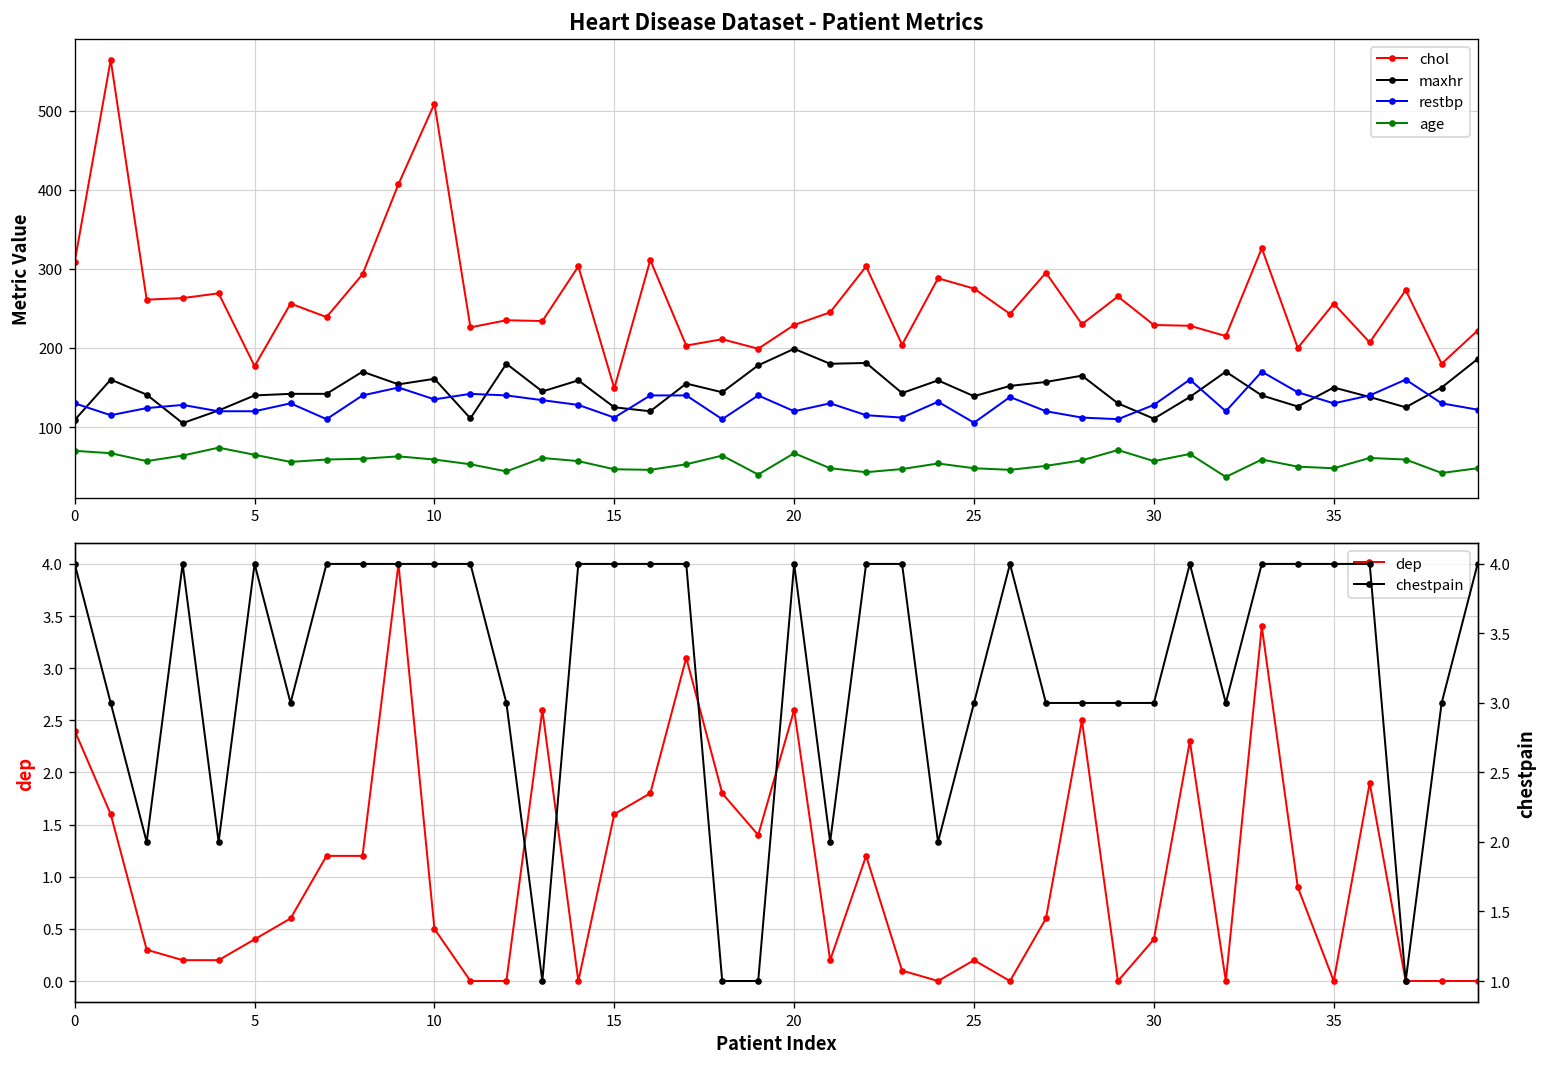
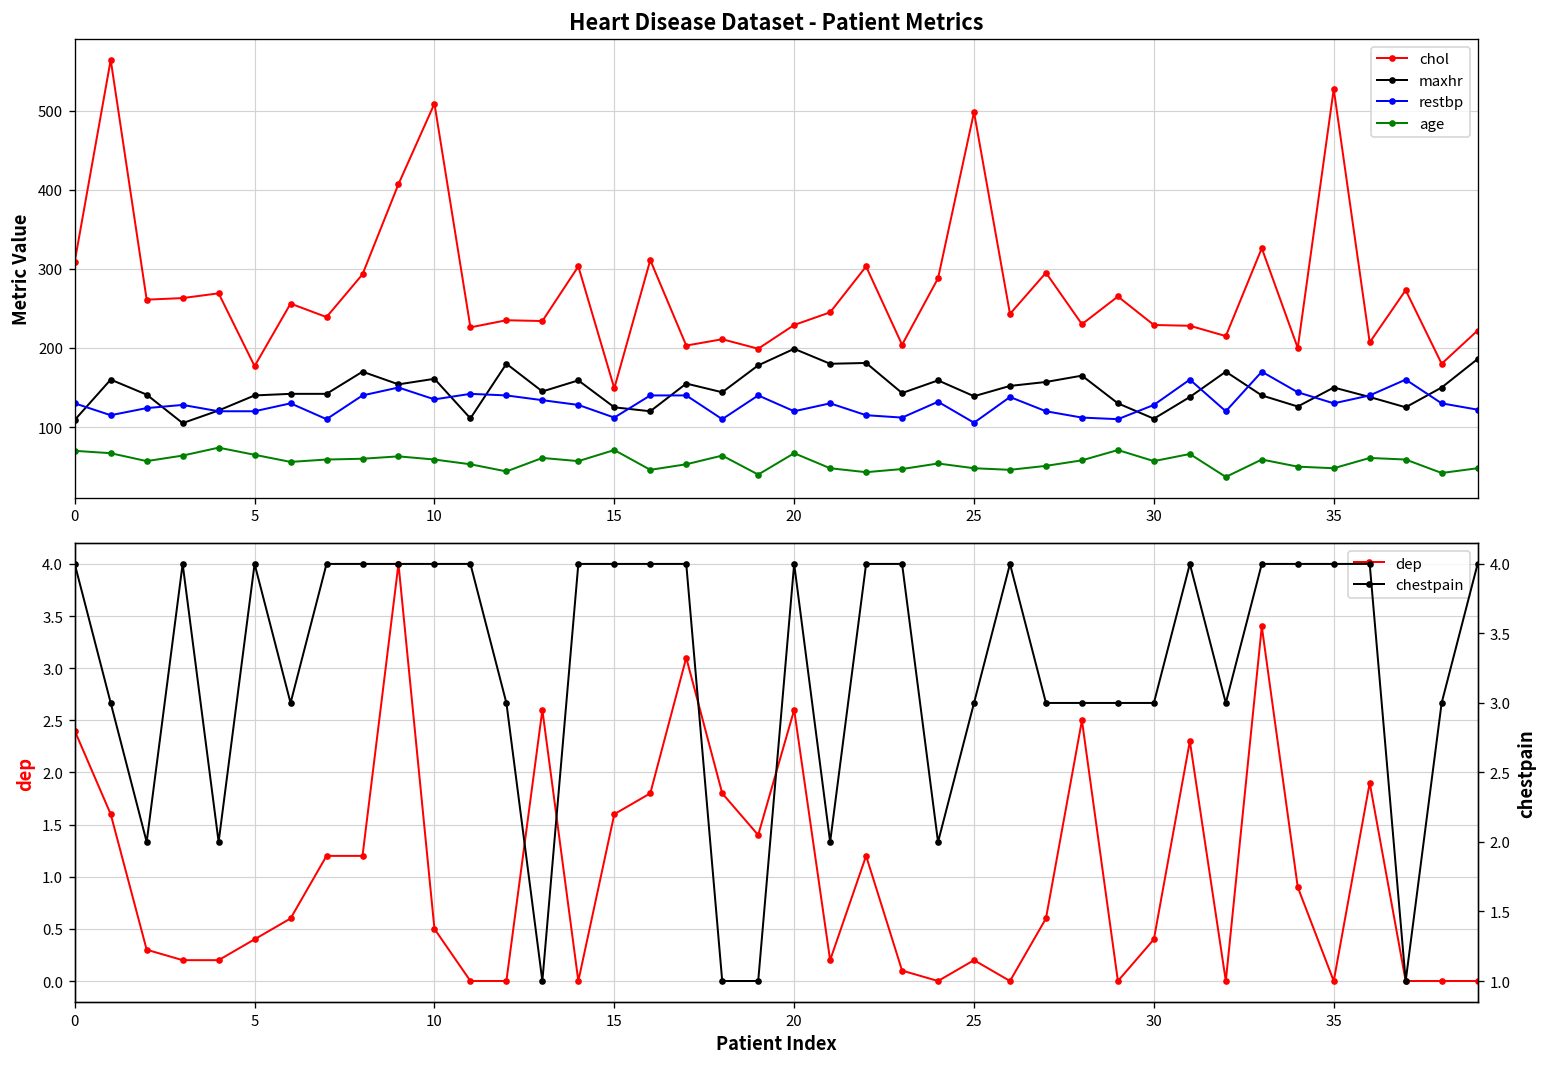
Heart Disease Dataset - Patient Metrics, age, 15: 50 -> 70
Heart Disease Dataset - Patient Metrics, chol, 25: 280 -> 500
Heart Disease Dataset - Patient Metrics, chol, 35: 260 -> 530
